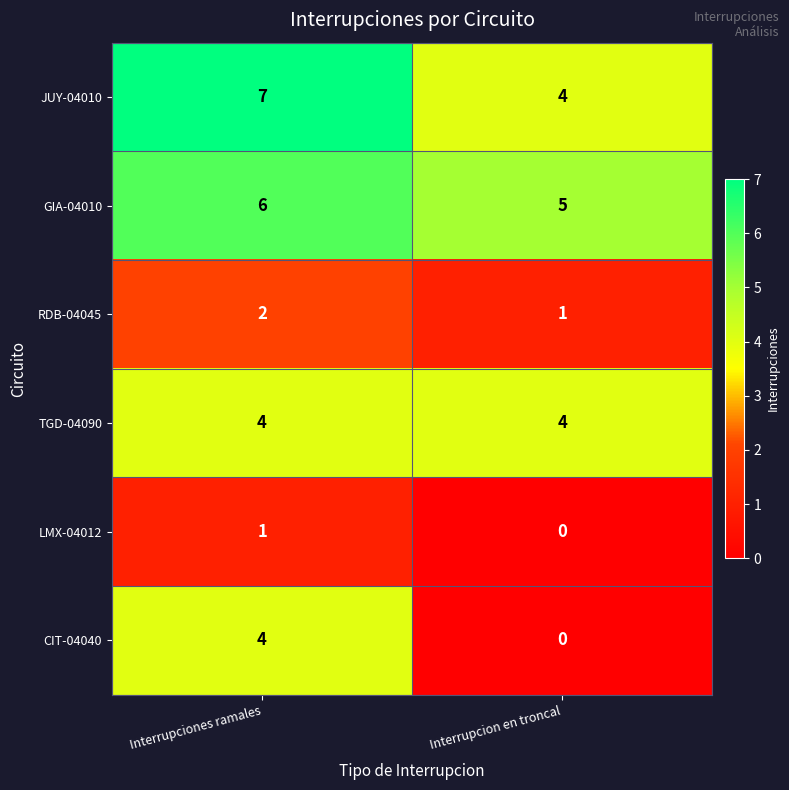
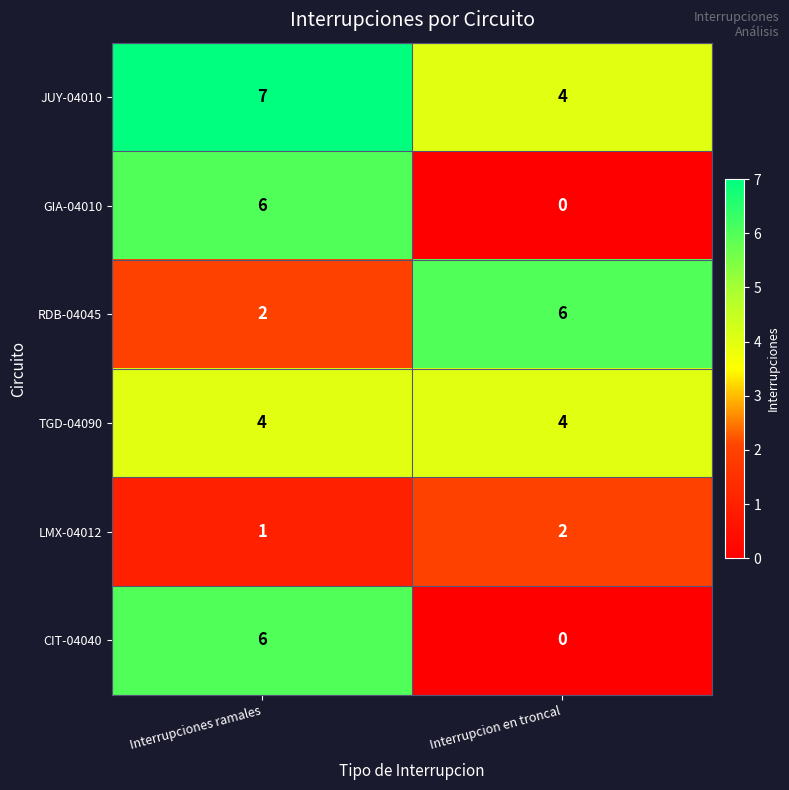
GIA-04010, Interrupcion en troncal: 5 -> 0
RDB-04045, Interrupcion en troncal: 1 -> 6
LMX-04012, Interrupcion en troncal: 0 -> 2
CIT-04040, Interrupciones ramales: 4 -> 6
